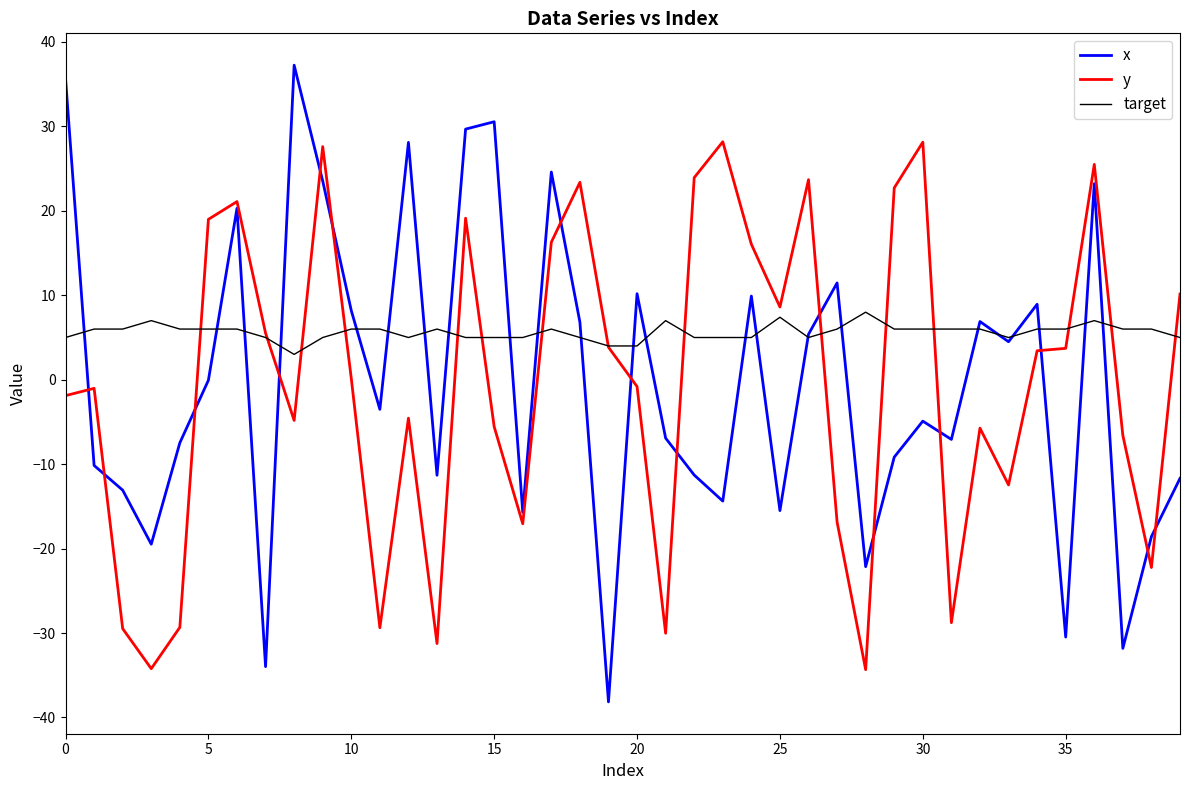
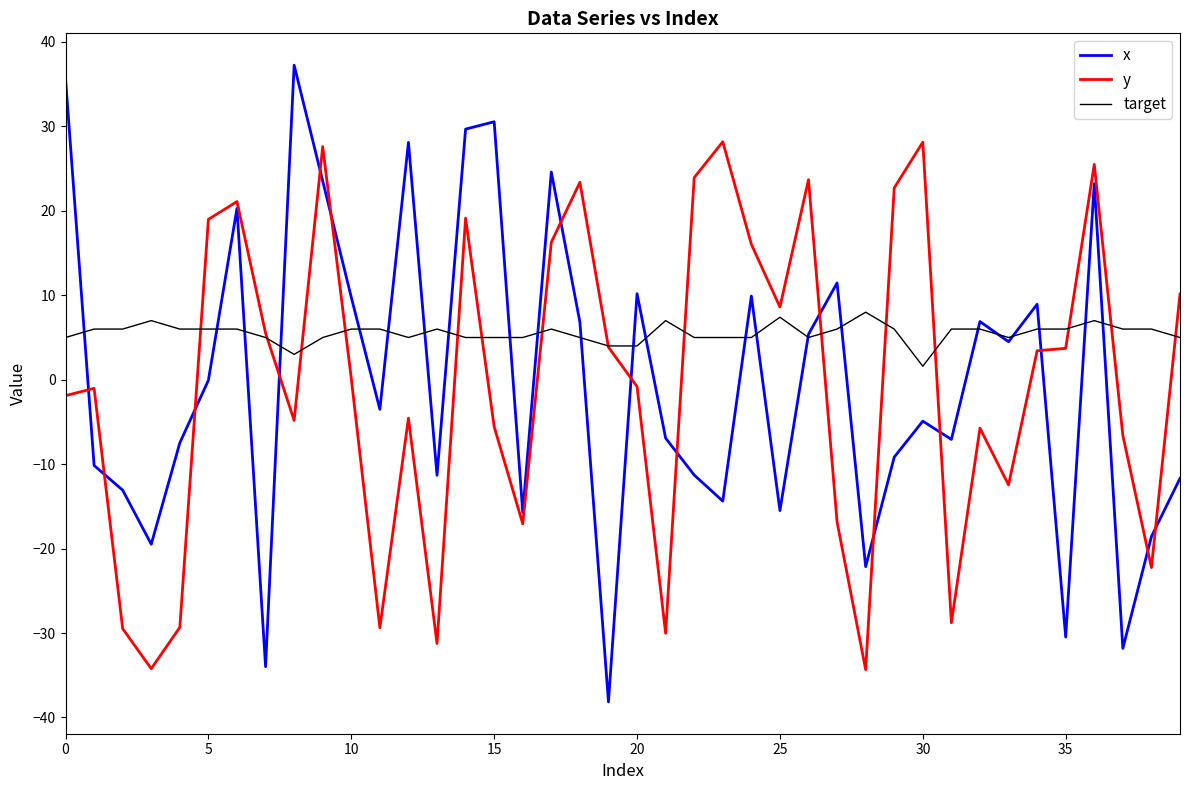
x, 10: 8 -> 10
target, 30: 6 -> 2
